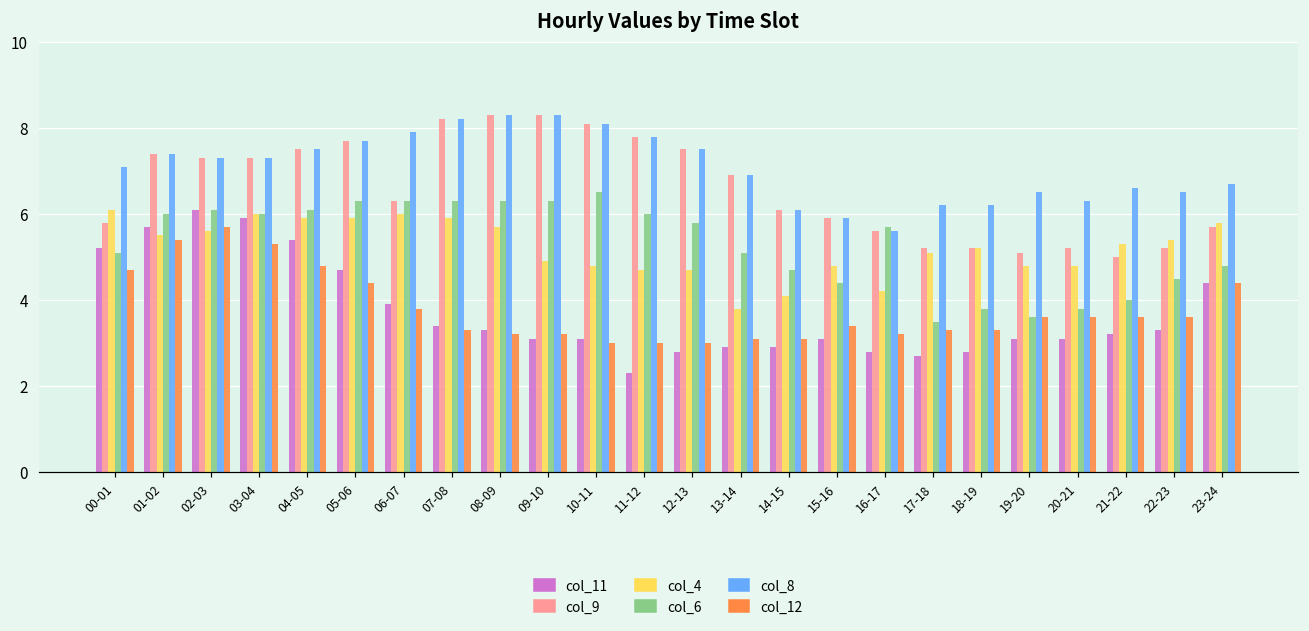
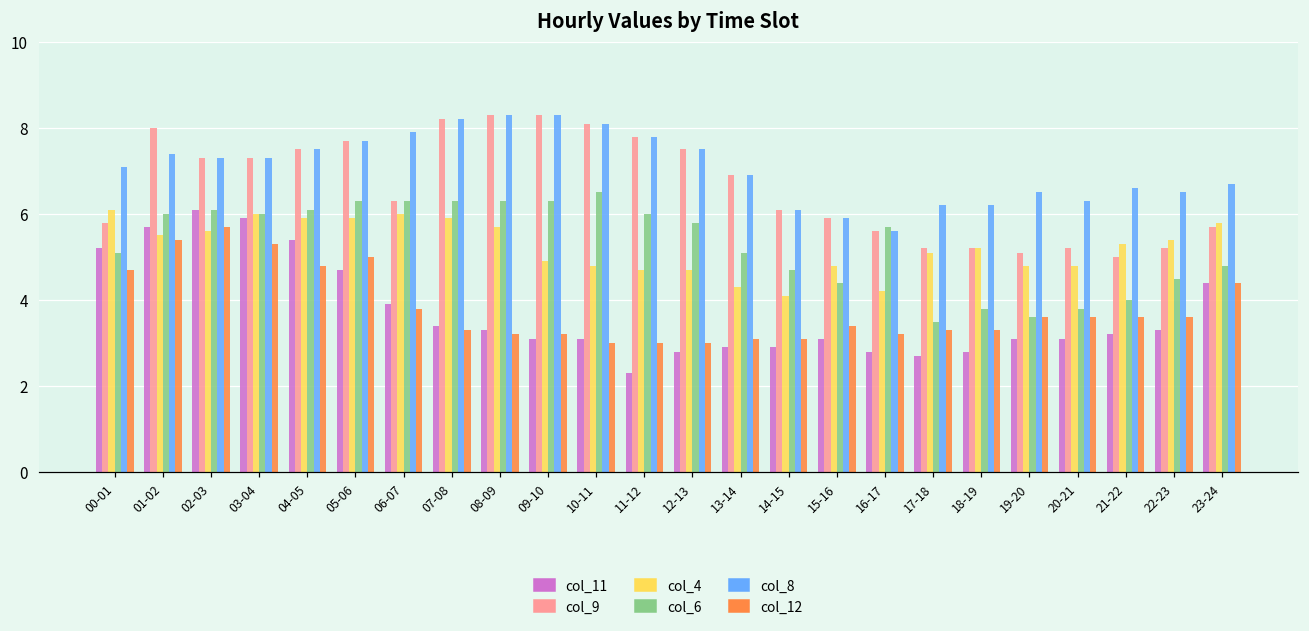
col_9, 01-02: 7.4 -> 8.0
col_12, 05-06: 4.4 -> 5.0
col_4, 13-14: 3.8 -> 4.3
